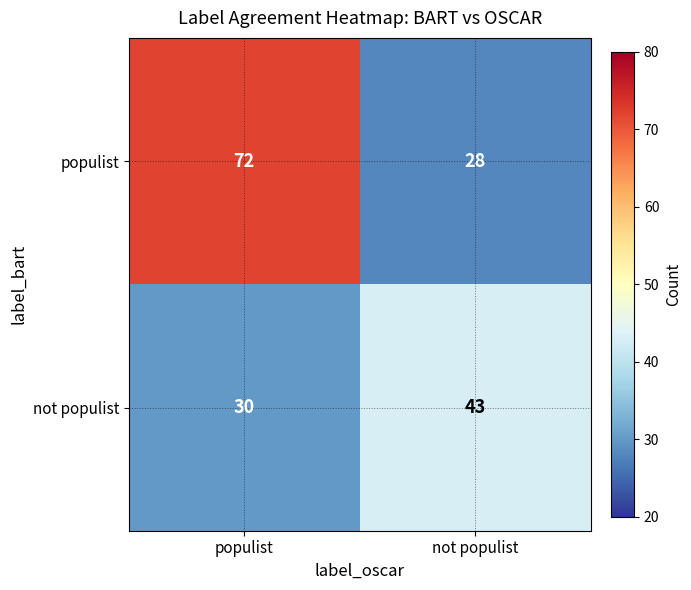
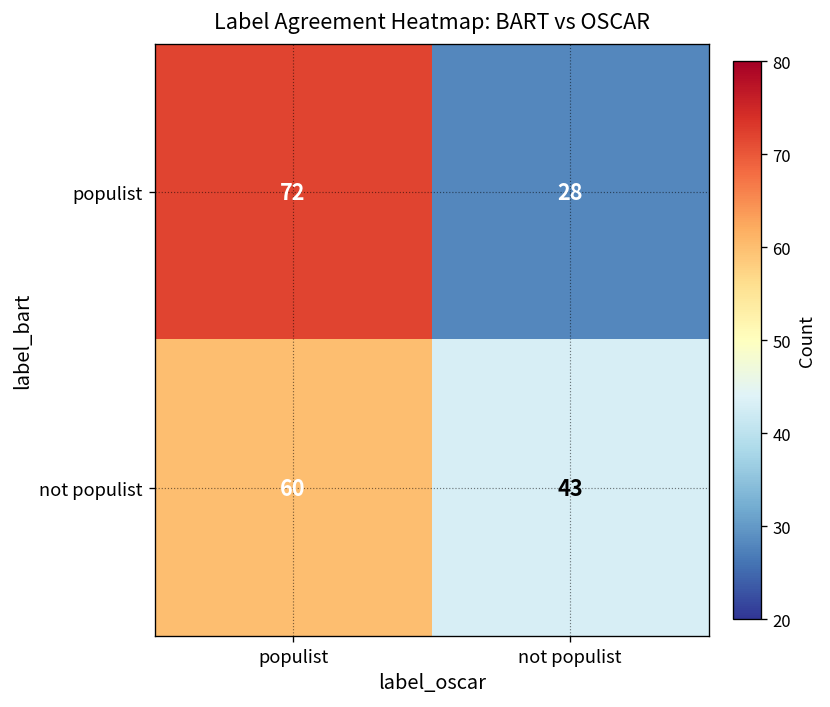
not populist, populist: 30 -> 60
